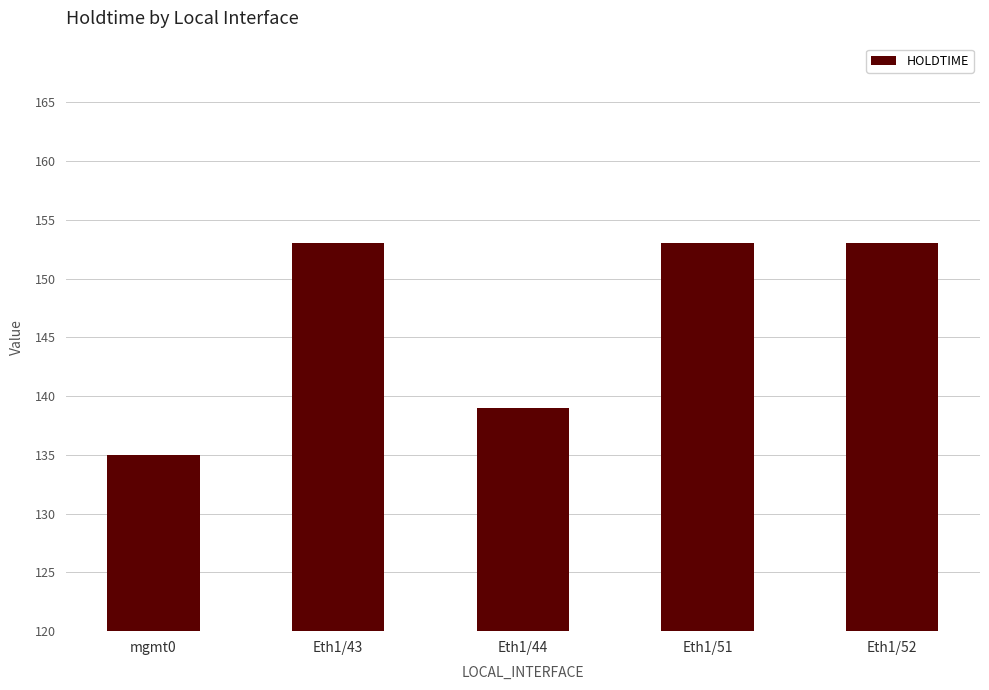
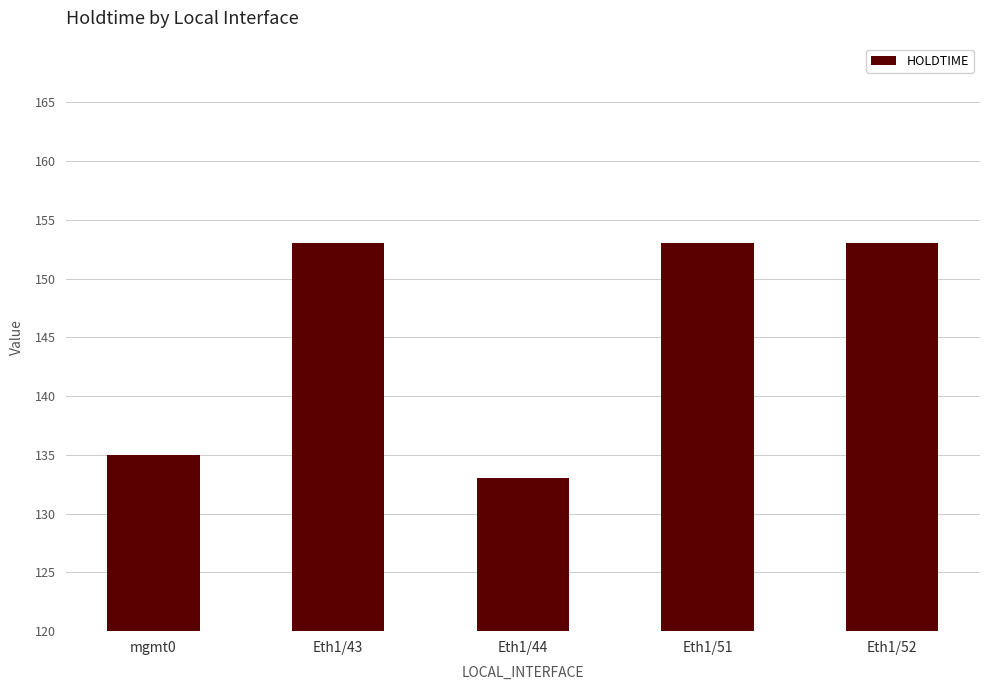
Eth1/44: 139 -> 133
